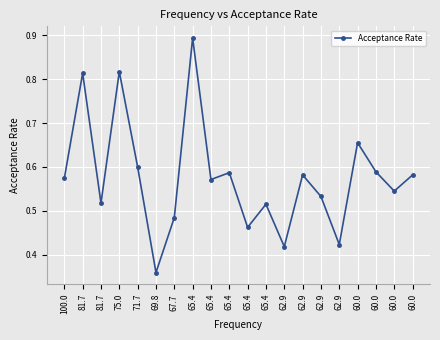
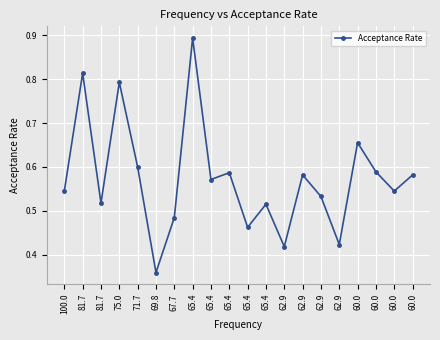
100.0: 0.57 -> 0.55
75.0: 0.82 -> 0.79
